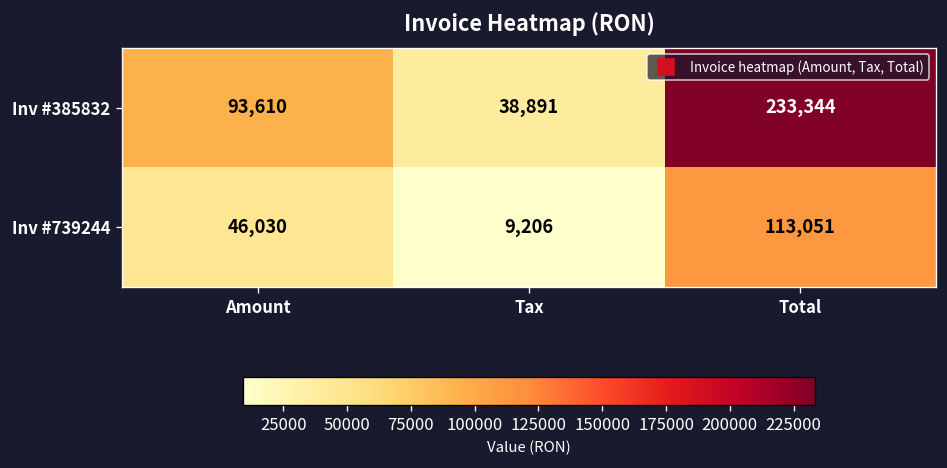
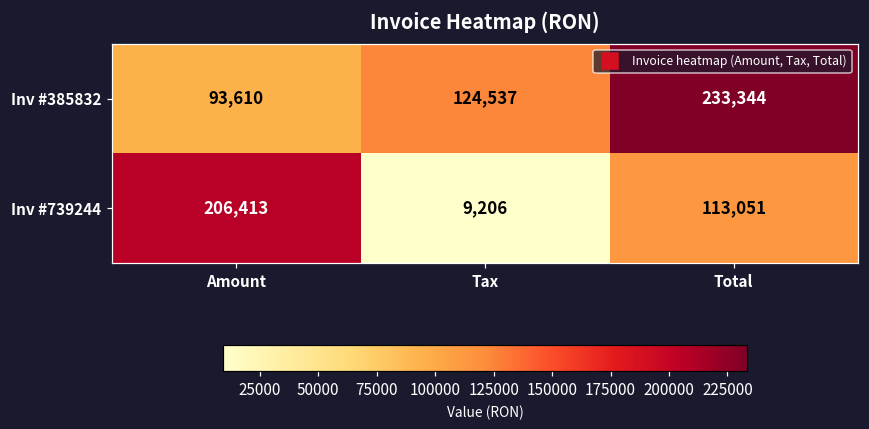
Inv #385832, Tax: 38,891 -> 124,537
Inv #739244, Amount: 46,030 -> 206,413
